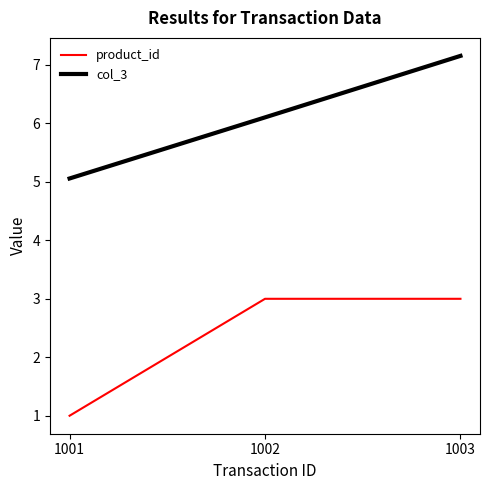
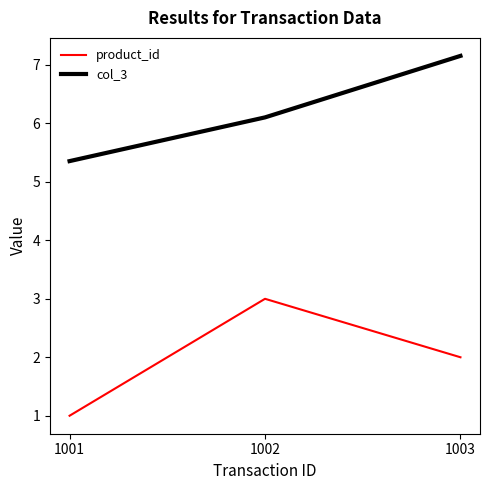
col_3, 1001: 5.1 -> 5.4
product_id, 1003: 3 -> 2
